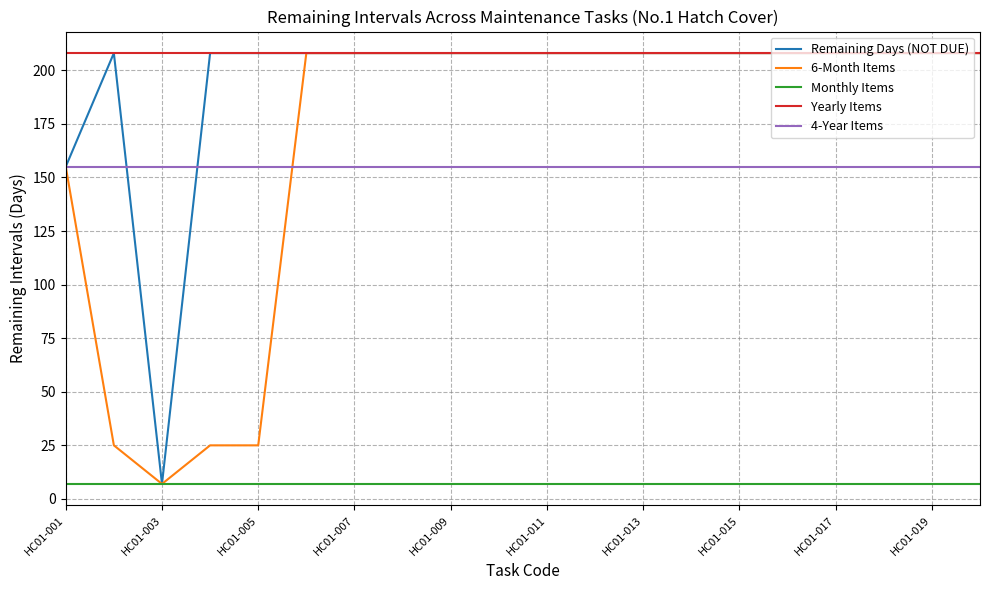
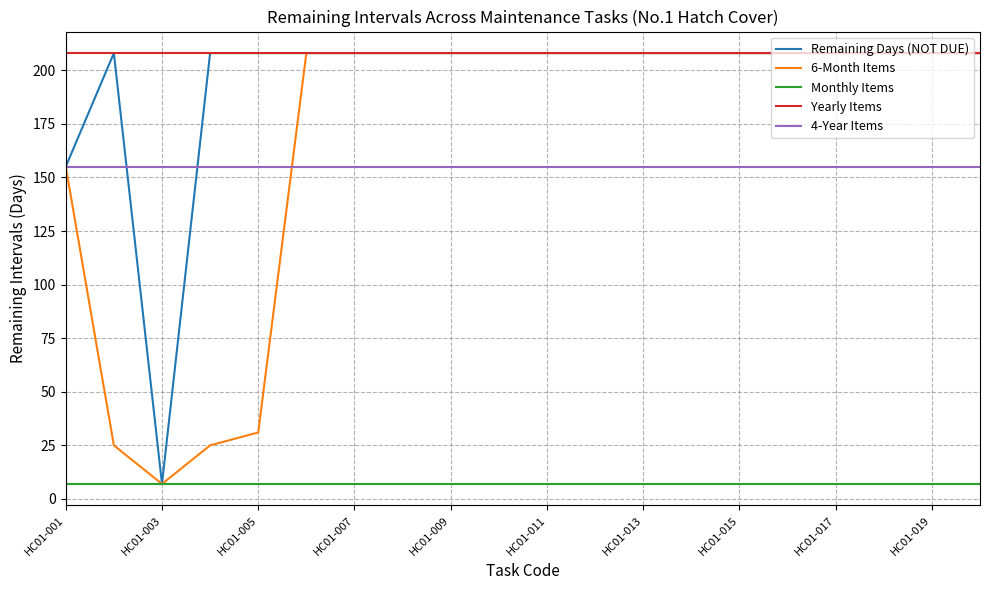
6-Month Items, HC01-005: 25 -> 31
